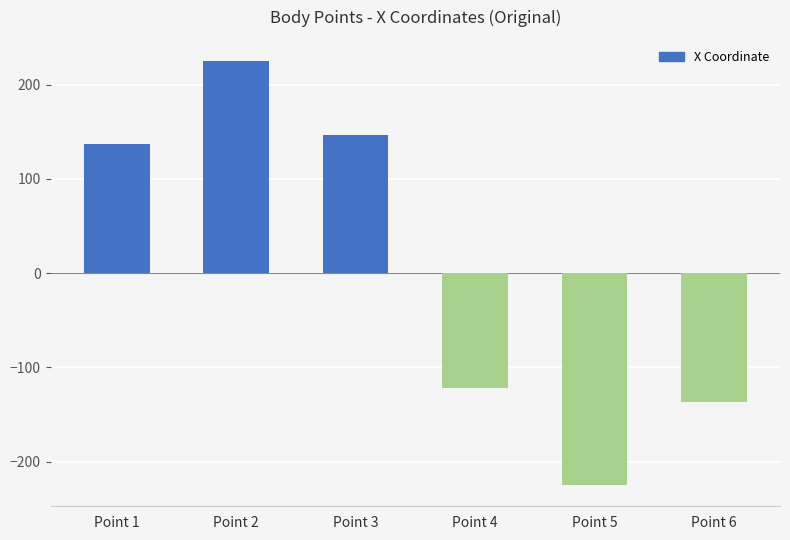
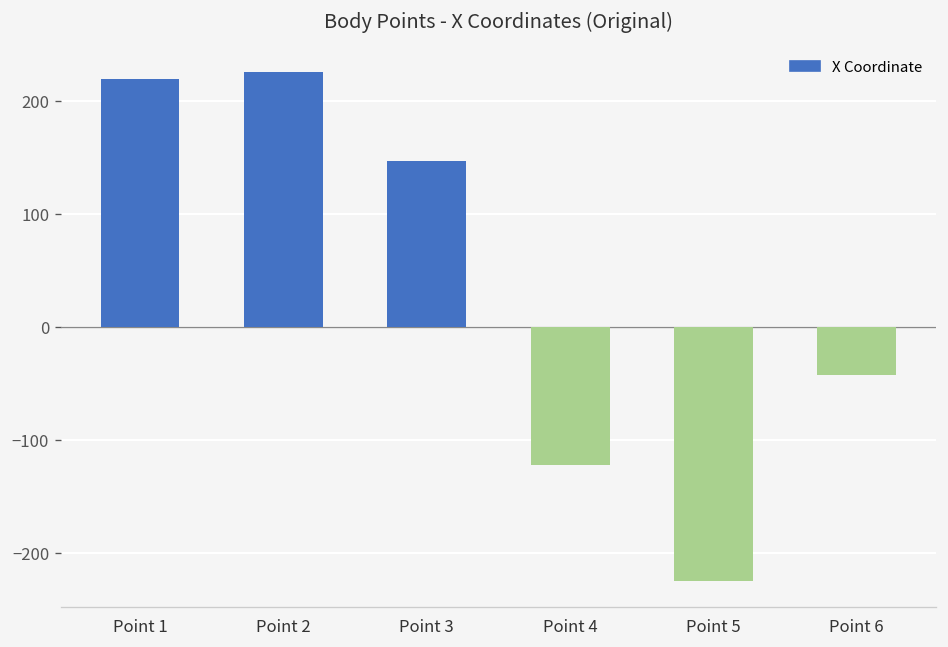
Point 1: 140 -> 220
Point 6: -140 -> -40
